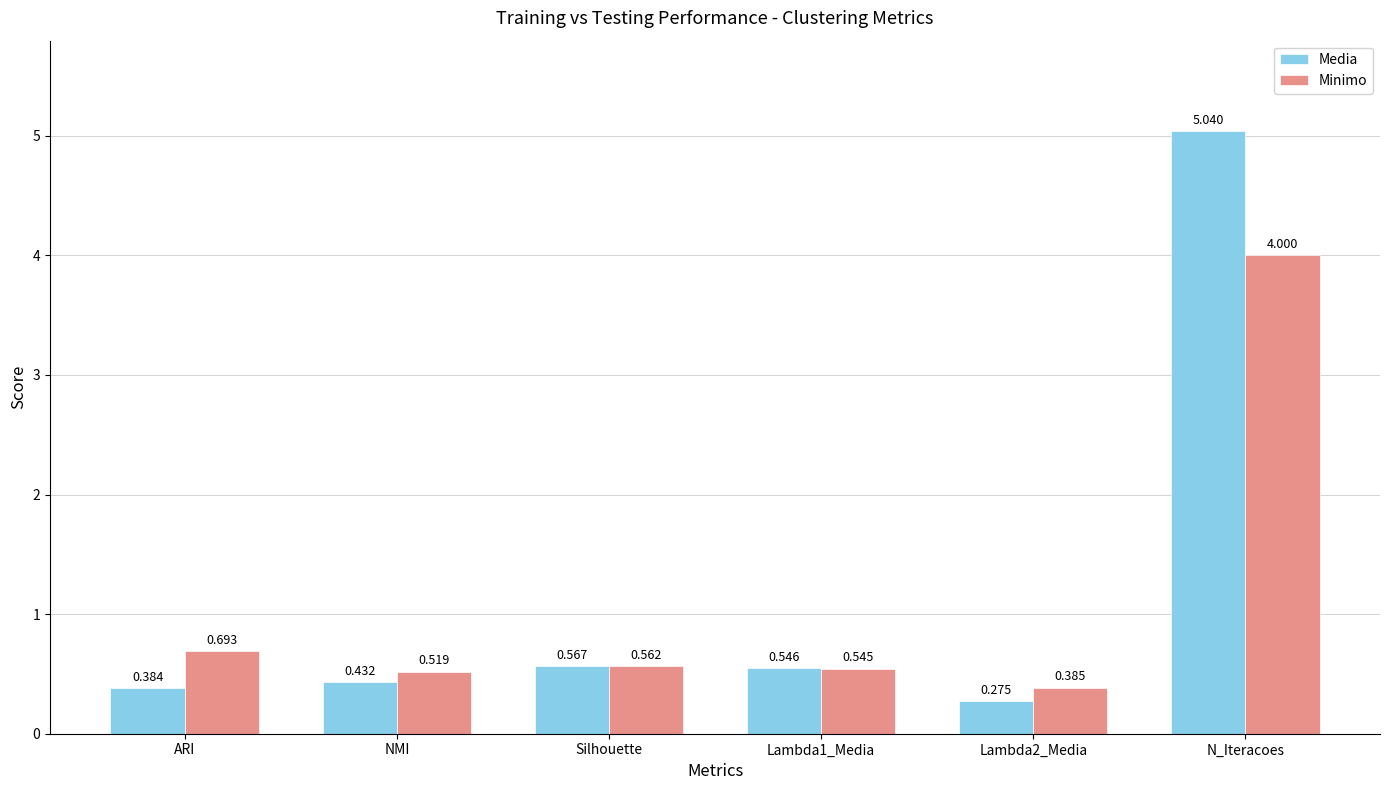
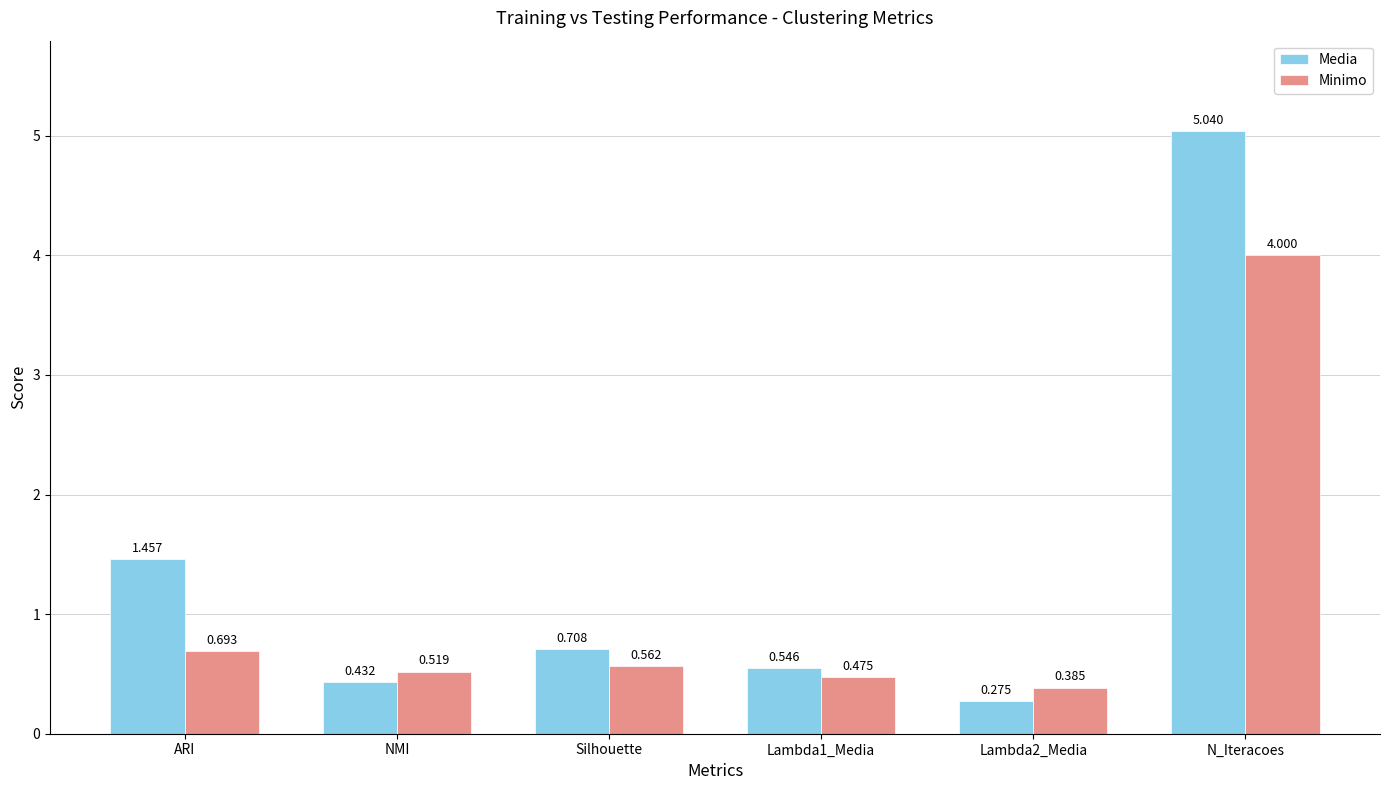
Media, ARI: 0.384 -> 1.457
Media, Silhouette: 0.567 -> 0.708
Minimo, Lambda1_Media: 0.545 -> 0.475
